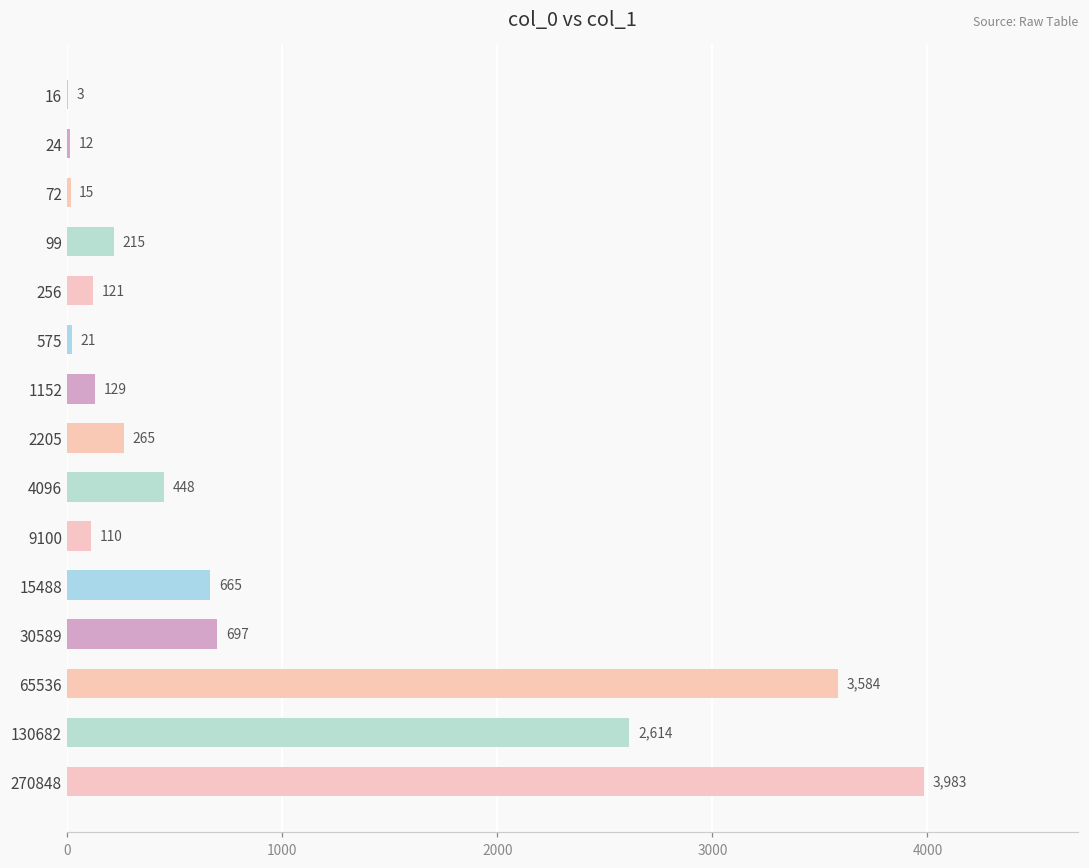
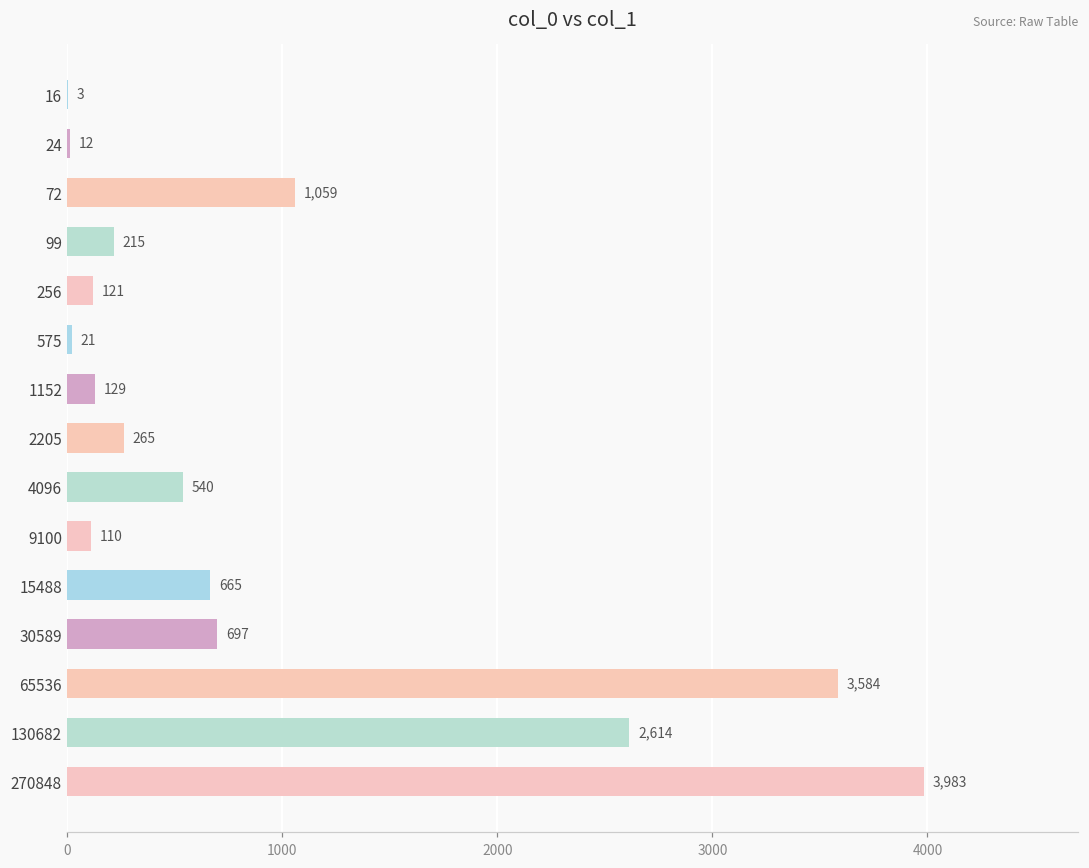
72: 15 -> 1,059
4096: 448 -> 540
